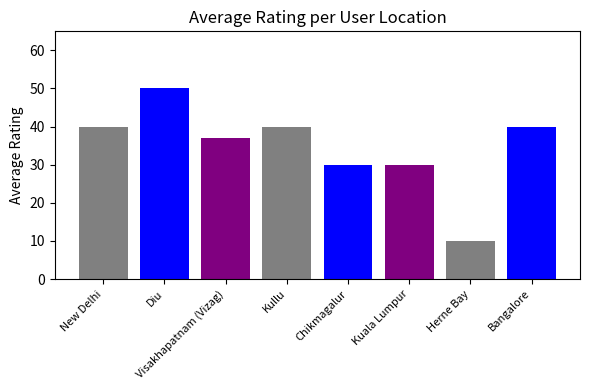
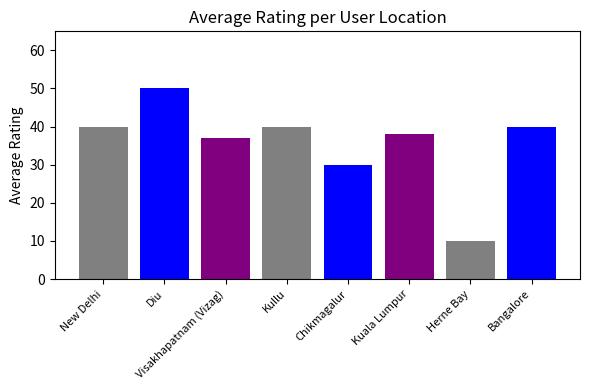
Kuala Lumpur: 30 -> 38
